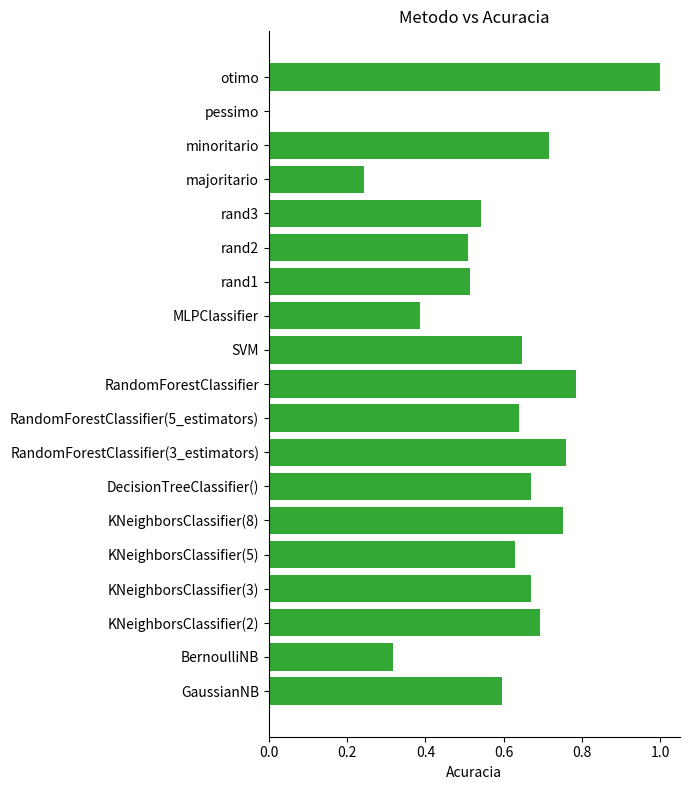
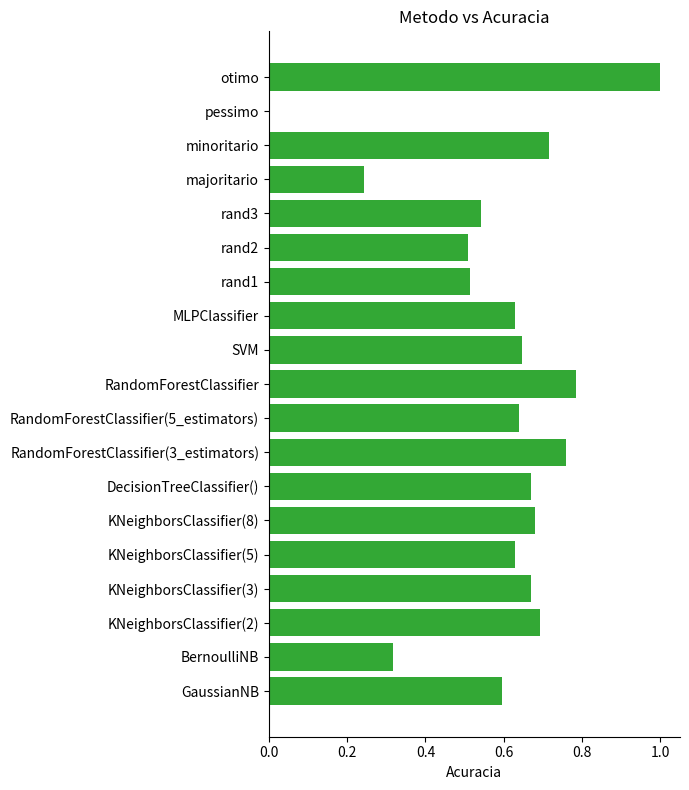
MLPClassifier: 0.39 -> 0.63
KNeighborsClassifier(8): 0.75 -> 0.68
